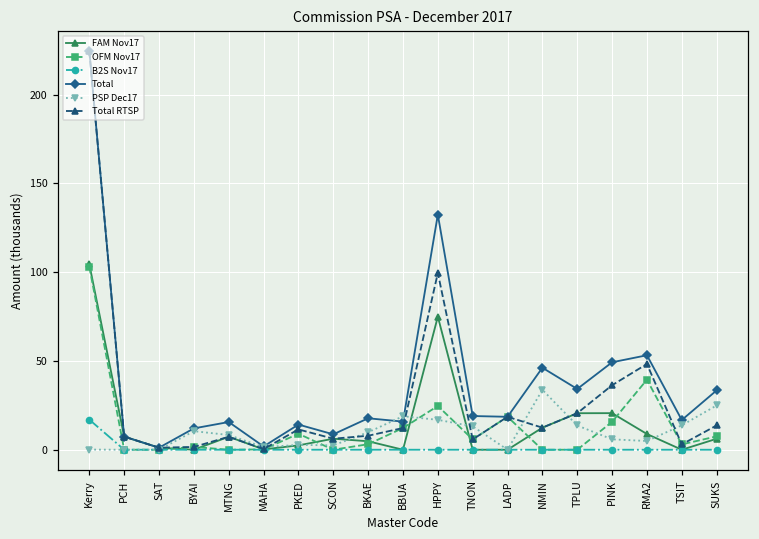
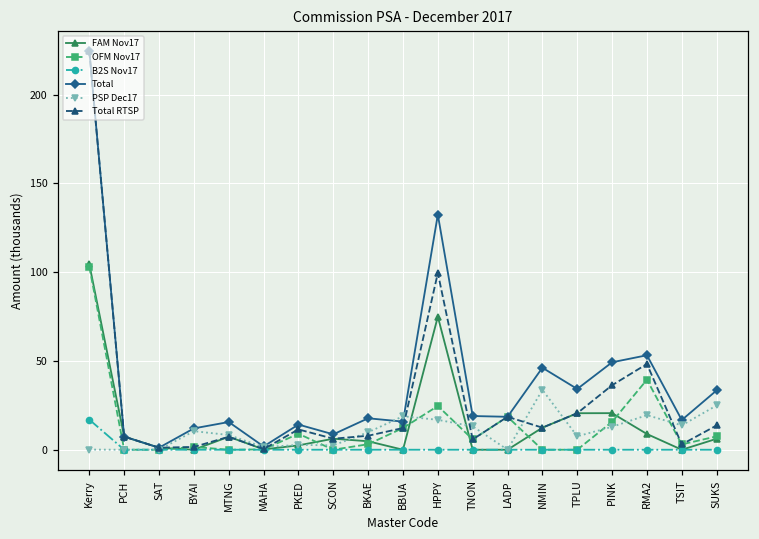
PSP Dec17, TPLU: 14 -> 8
PSP Dec17, PINK: 6 -> 13
PSP Dec17, RMA2: 5 -> 19
